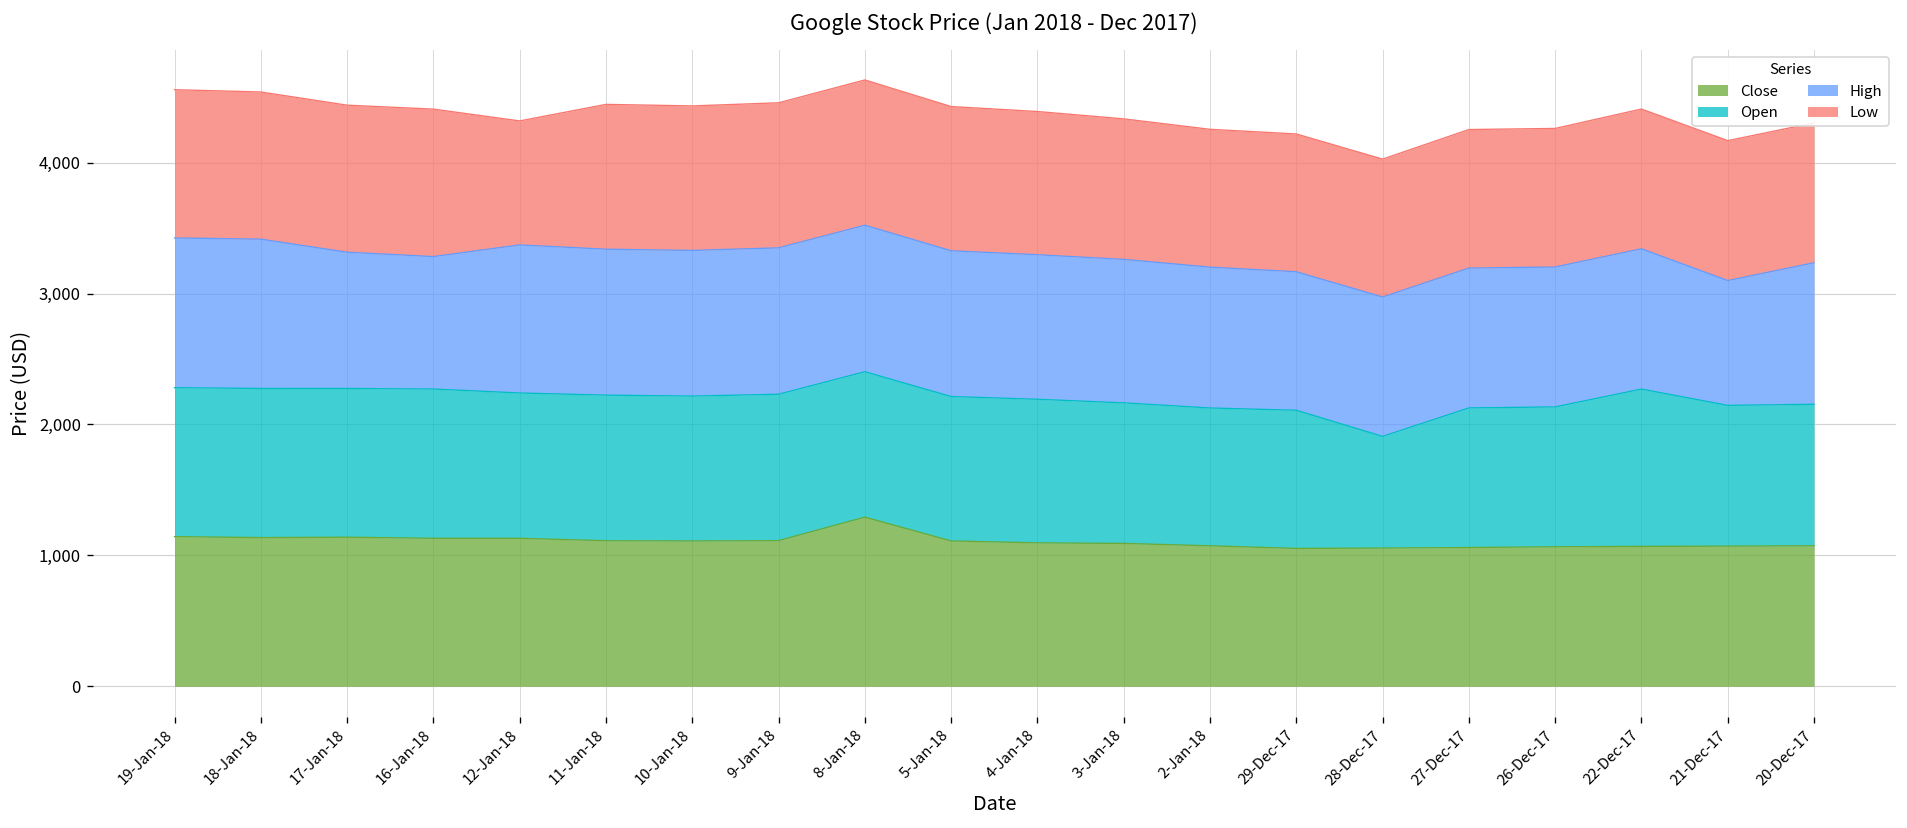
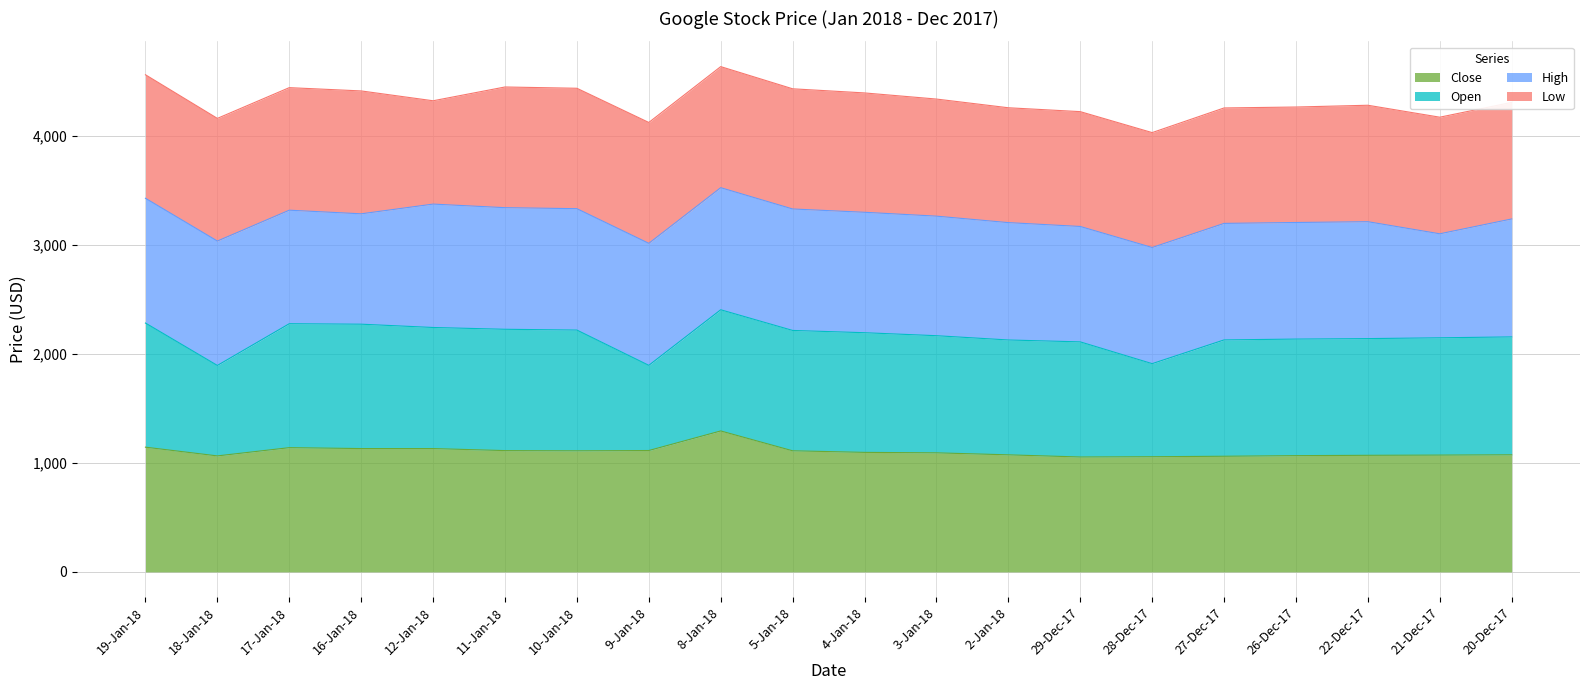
Close, 18-Jan-18: 1,140 -> 1,060
Open, 18-Jan-18: 1,140 -> 830
Open, 9-Jan-18: 1,120 -> 780
Open, 22-Dec-17: 1,200 -> 1,070
